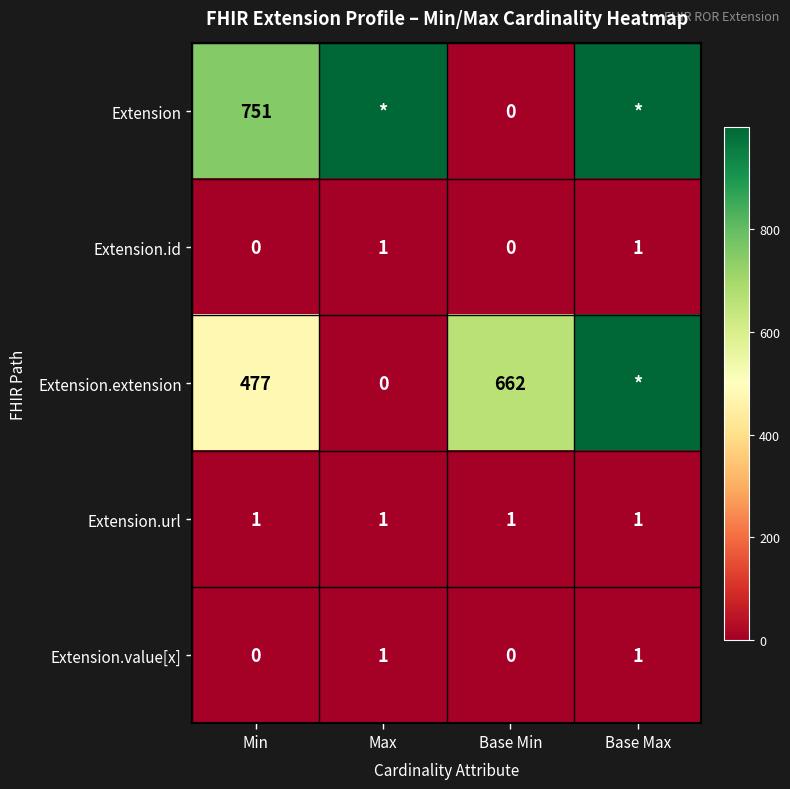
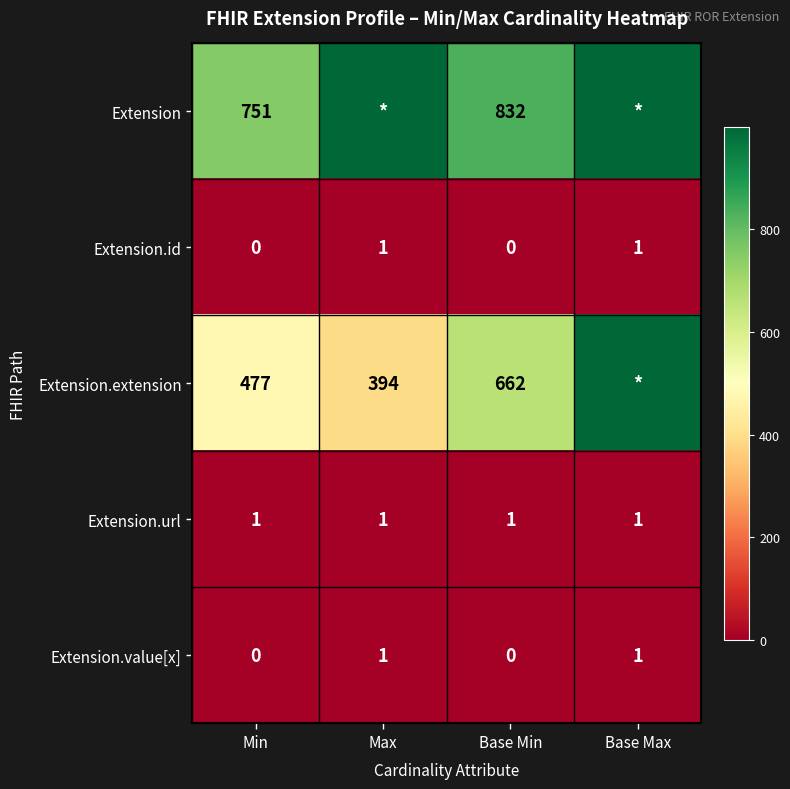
Extension, Base Min: 0 -> 832
Extension.extension, Max: 0 -> 394
